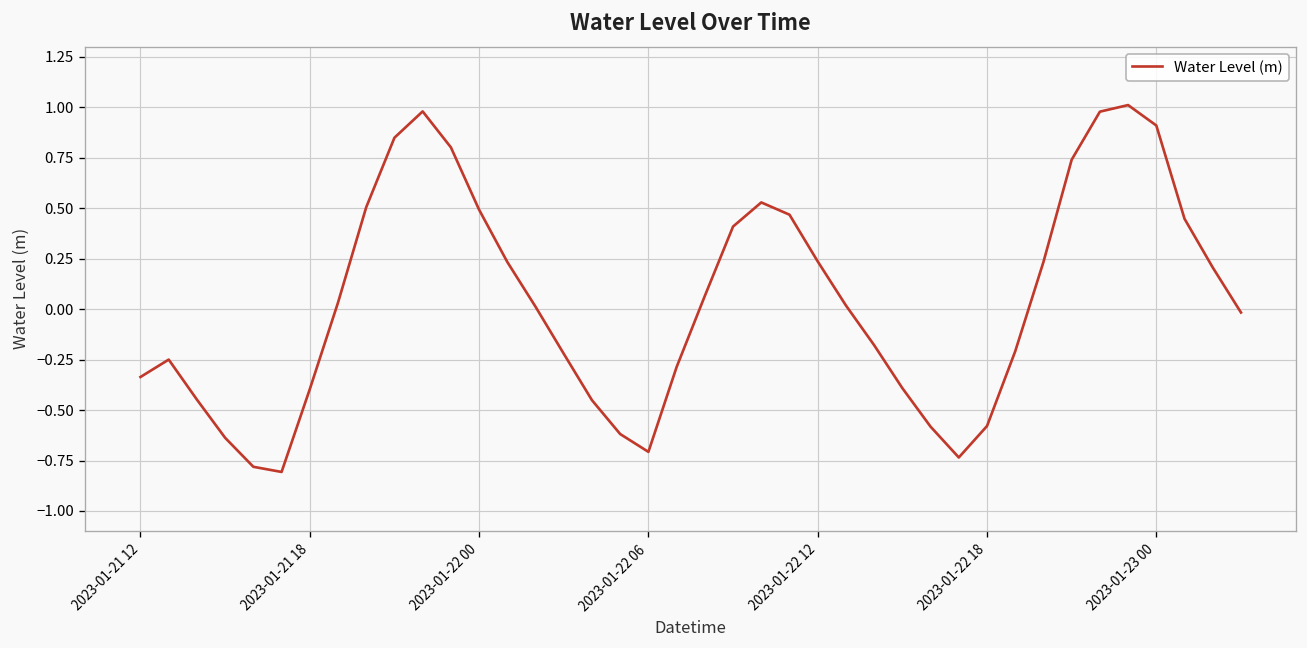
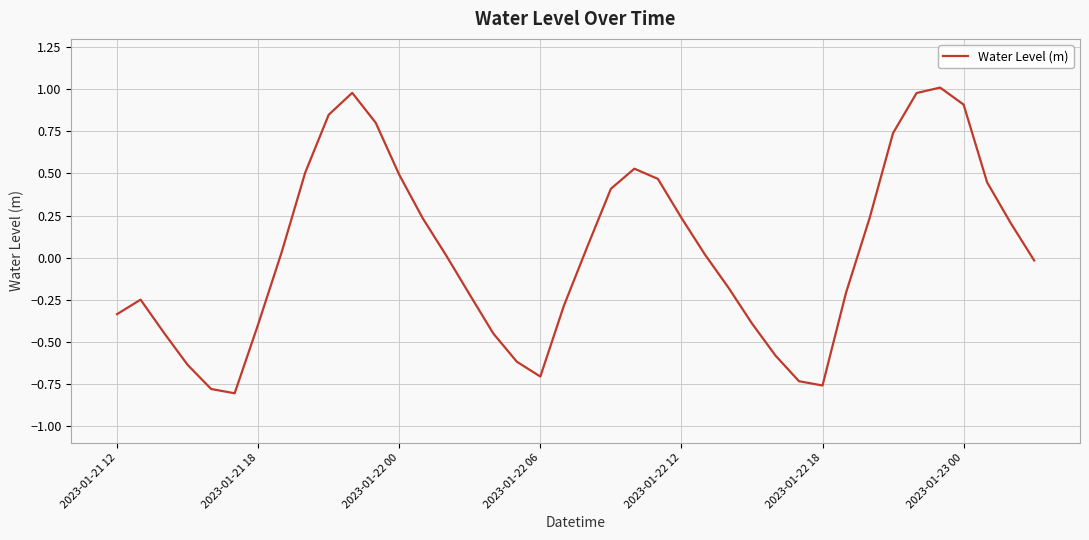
2023-01-22 18: -0.58 -> -0.76
